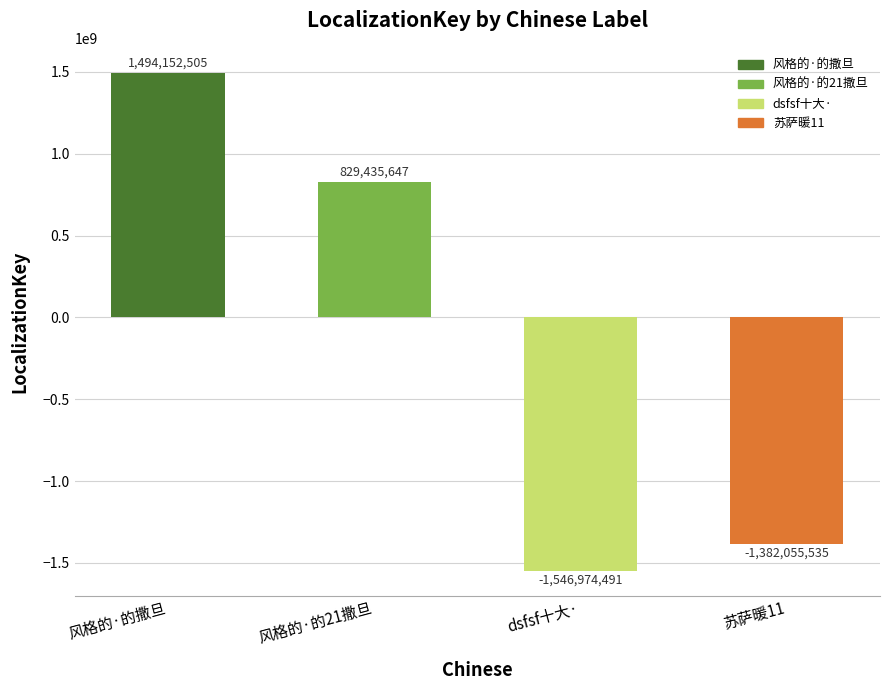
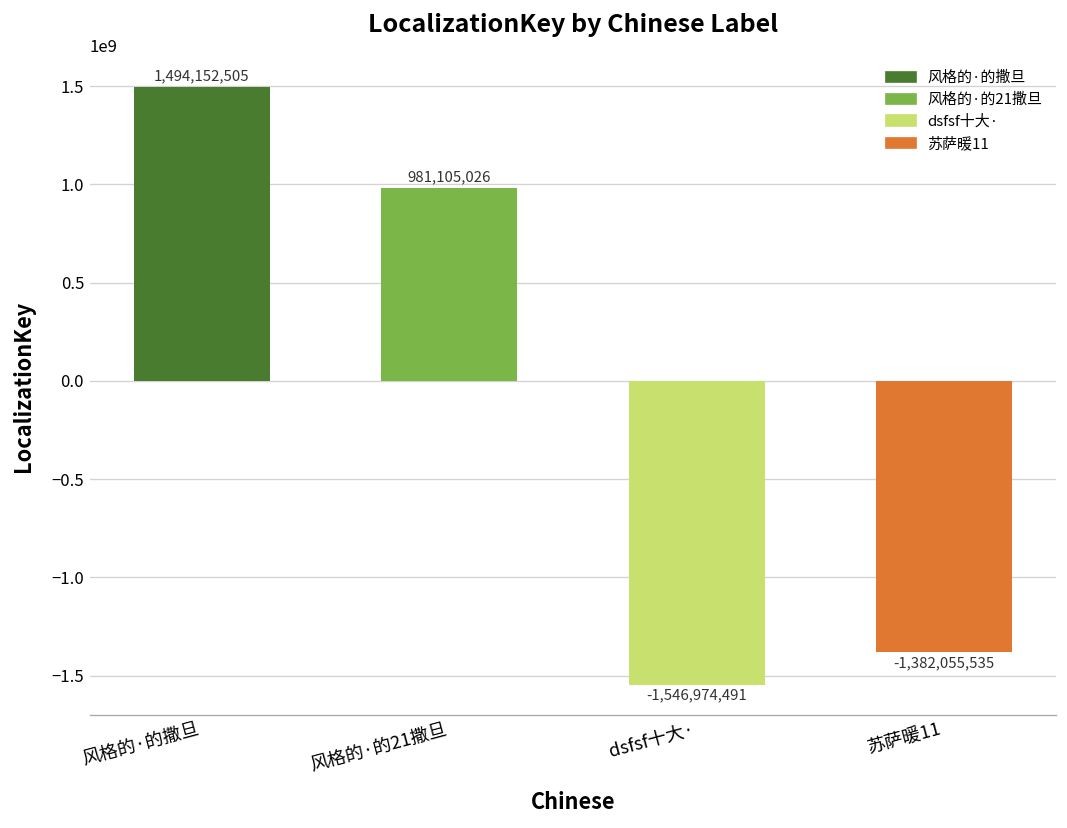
风格的·的21撒旦: 829,435,647 -> 981,105,026
